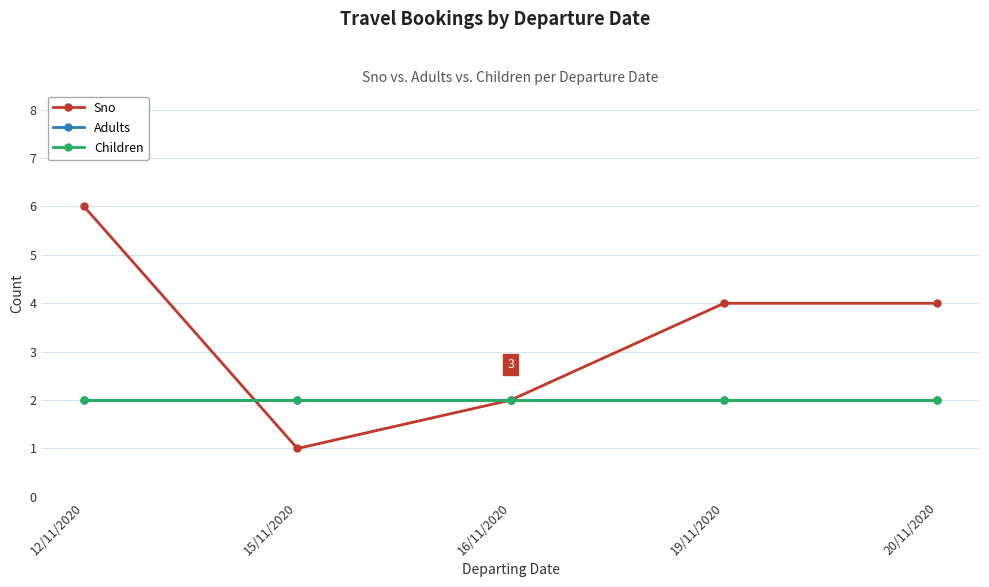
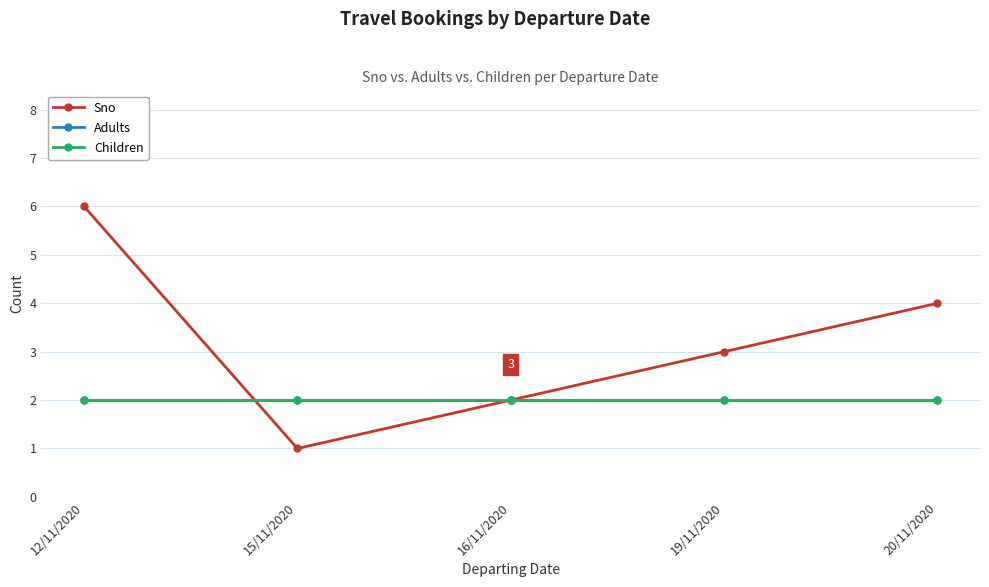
Sno, 19/11/2020: 4 -> 3
